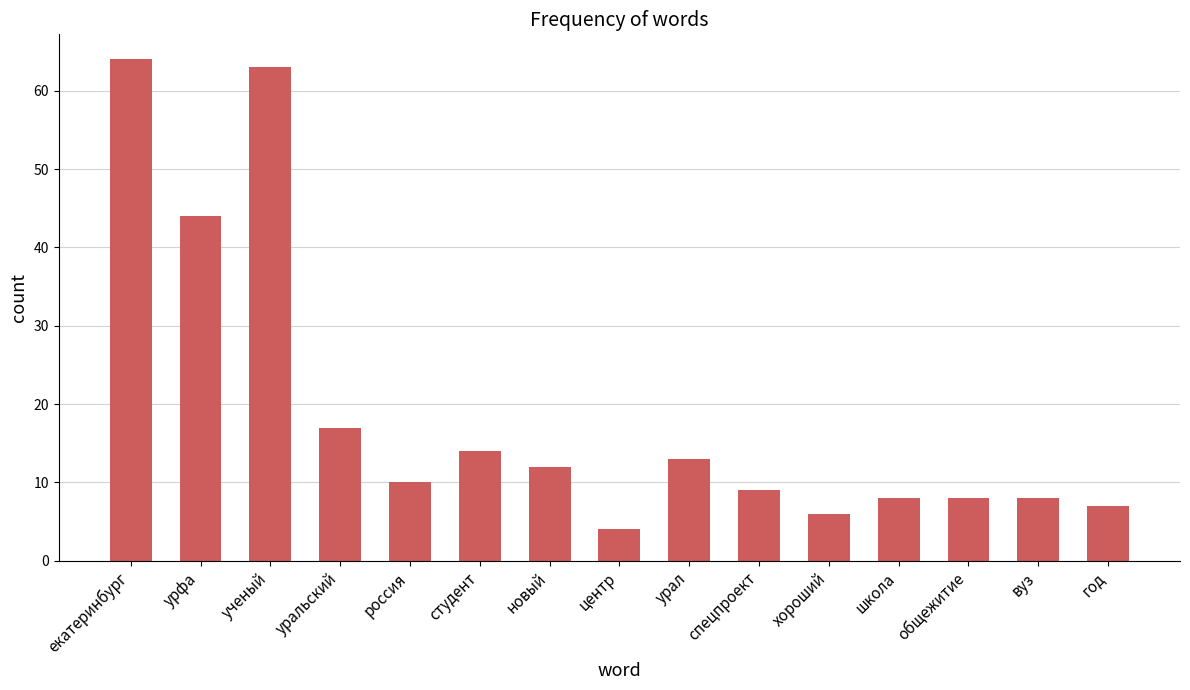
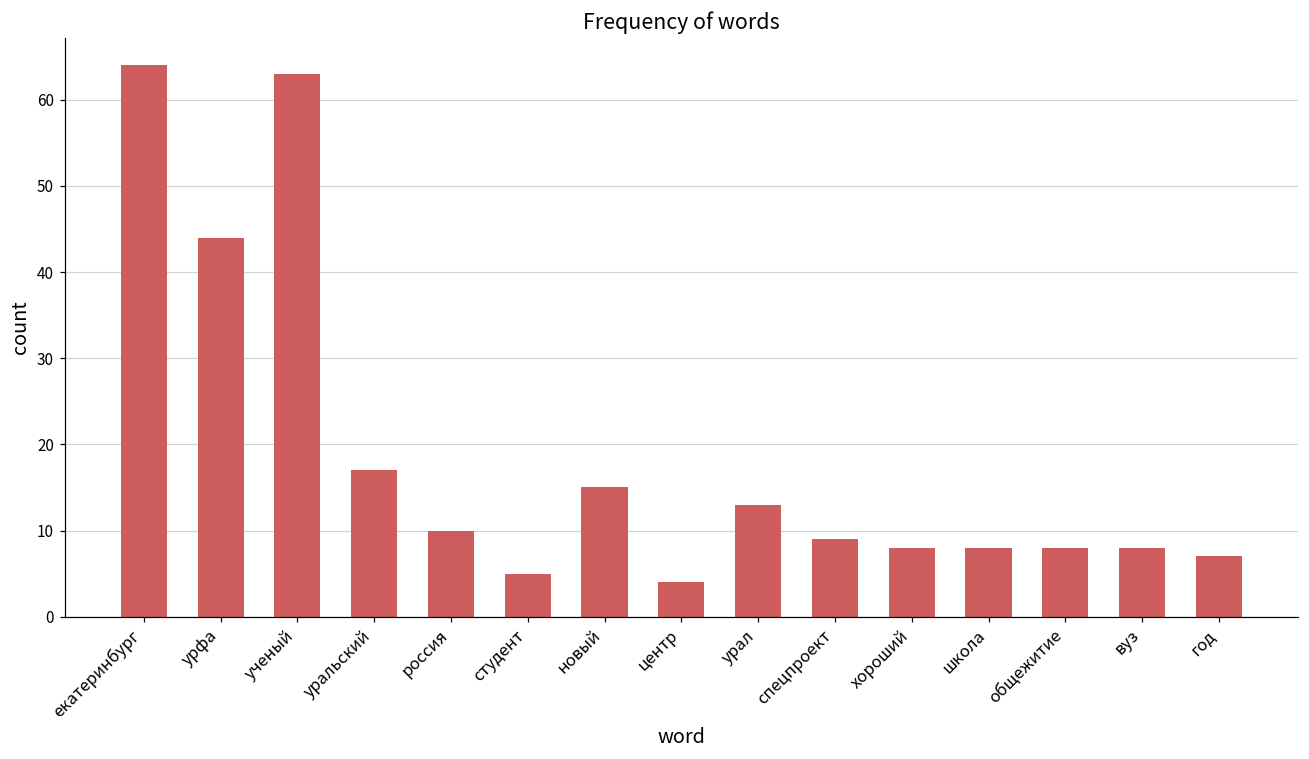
студент: 14 -> 5
новый: 12 -> 15
хороший: 6 -> 8
